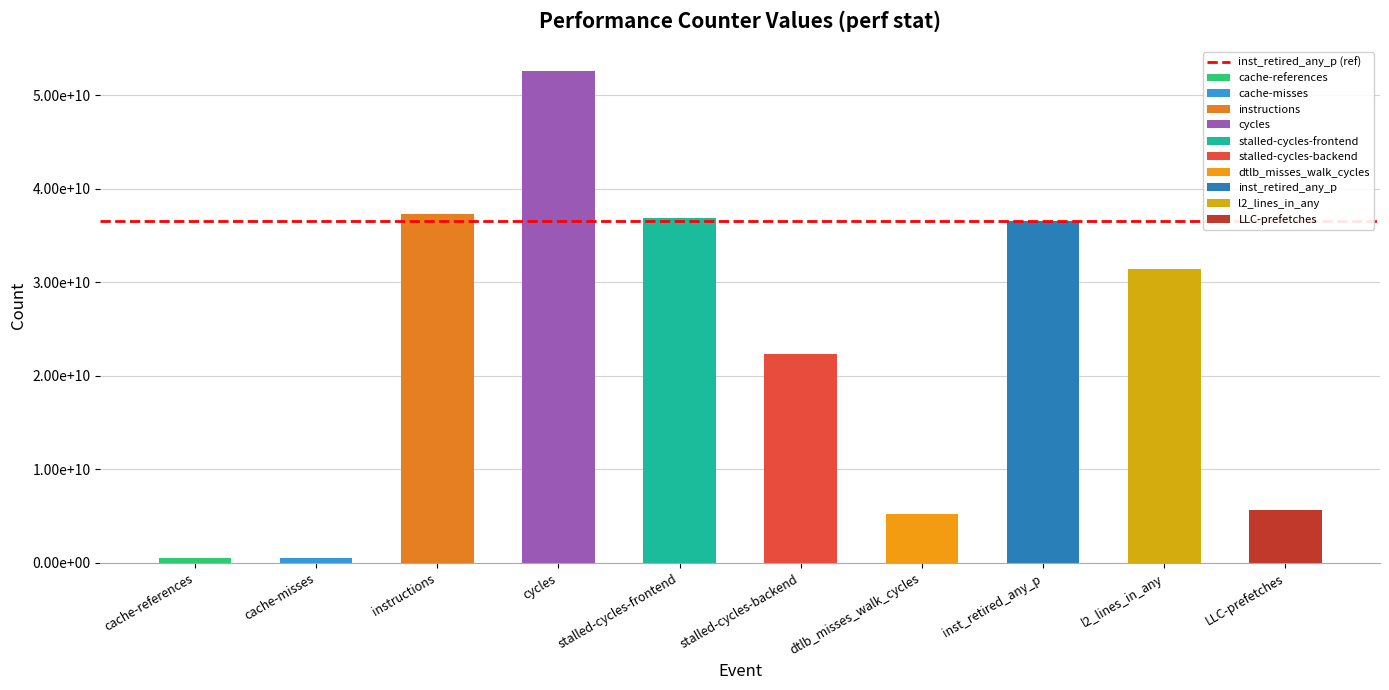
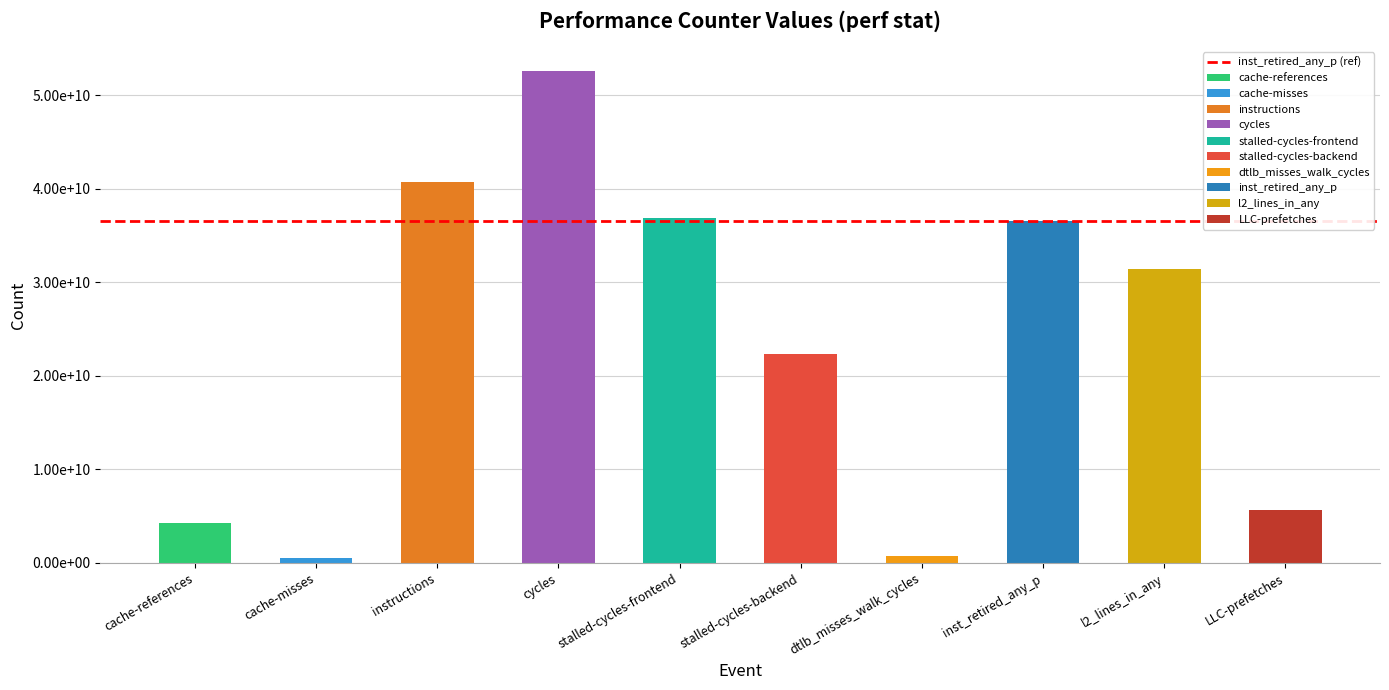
cache-references: 1000000000 -> 4000000000
instructions: 37000000000 -> 41000000000
dtlb_misses_walk_cycles: 5000000000 -> 1000000000
